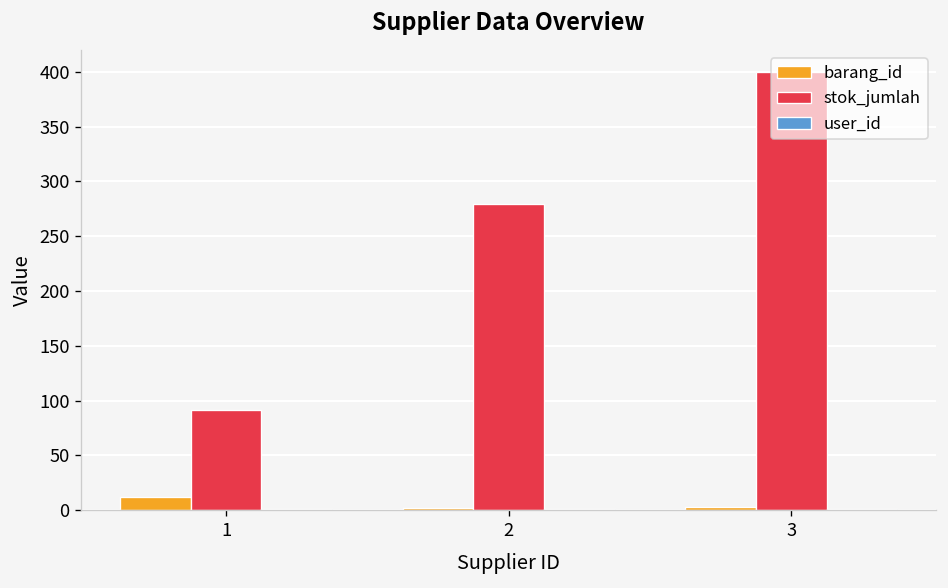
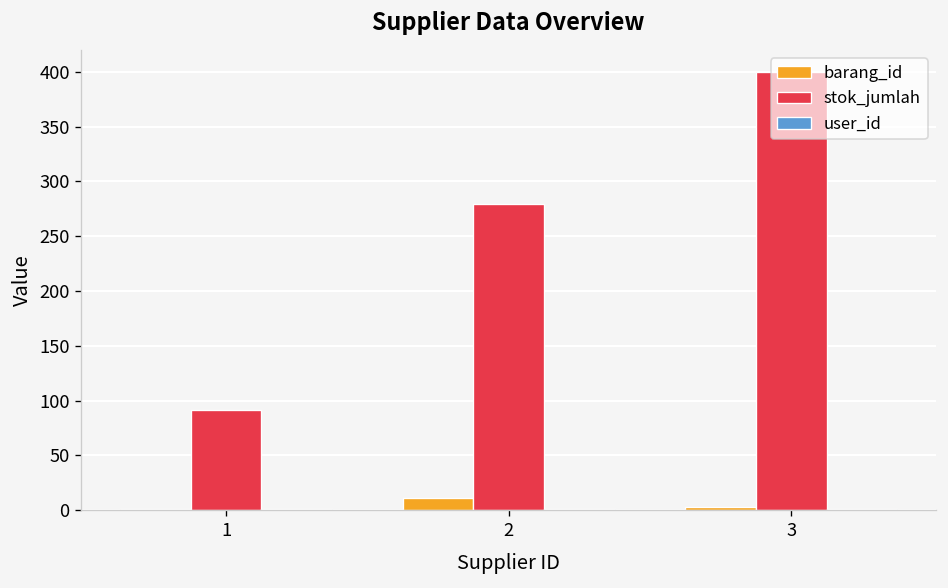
barang_id, 1: 10 -> 0
barang_id, 2: 0 -> 10
